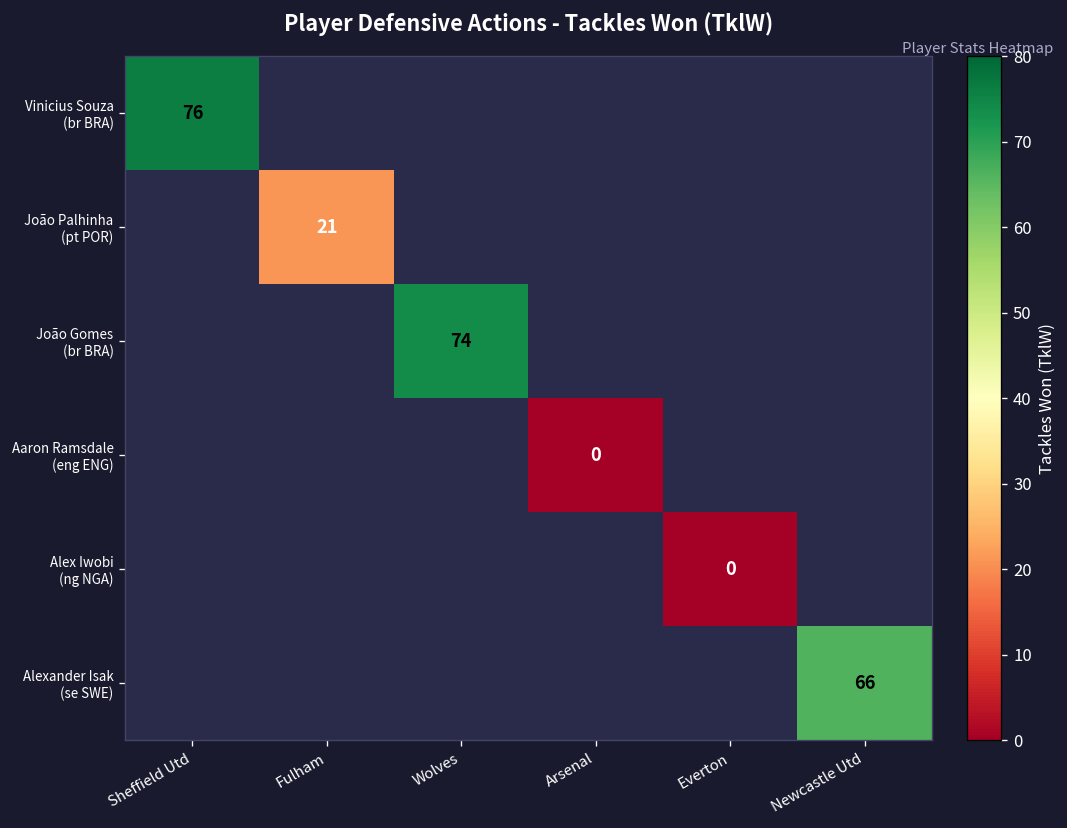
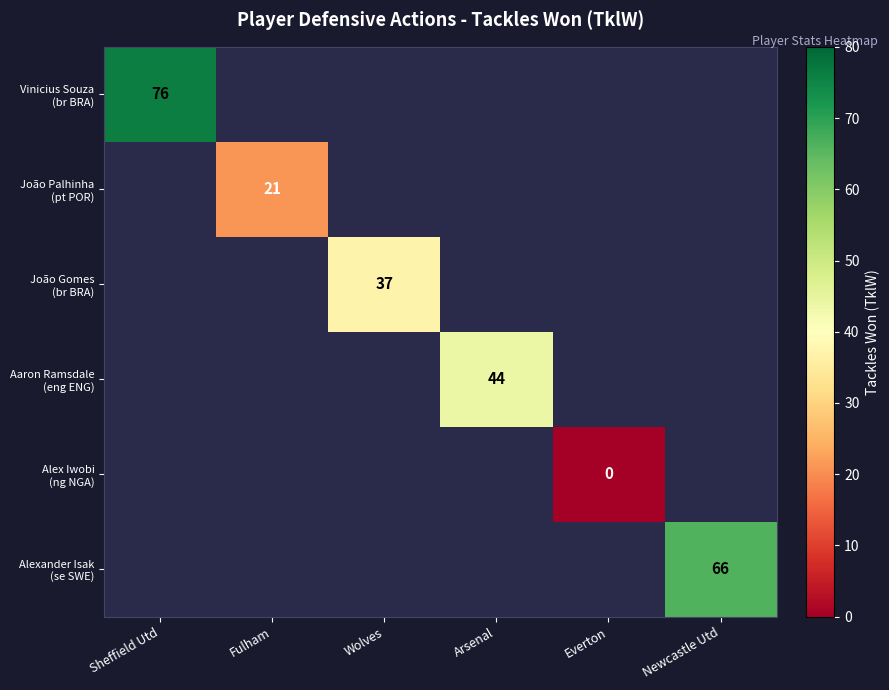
João Gomes (br BRA), Wolves: 74 -> 37
Aaron Ramsdale (eng ENG), Arsenal: 0 -> 44
